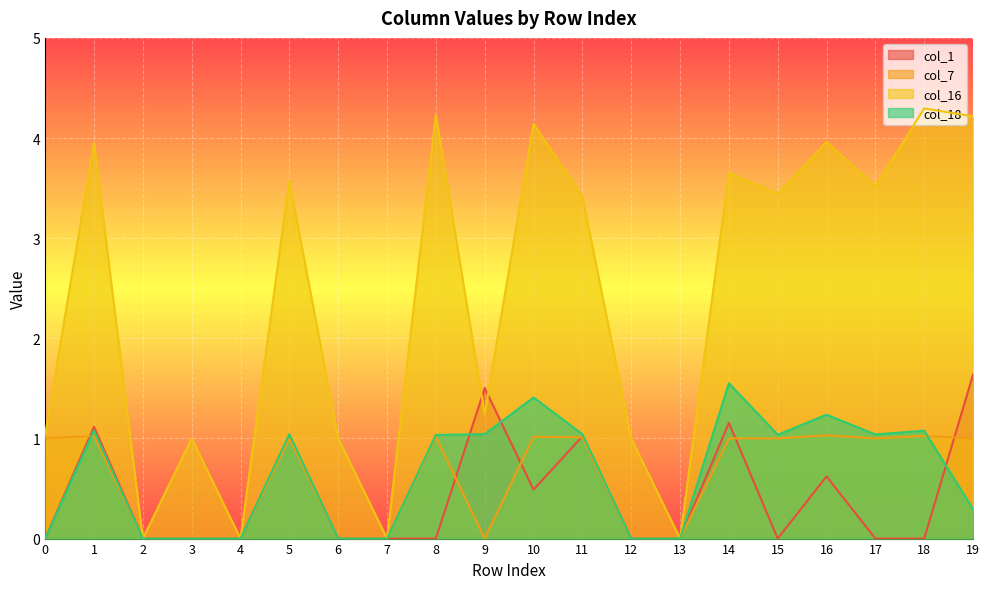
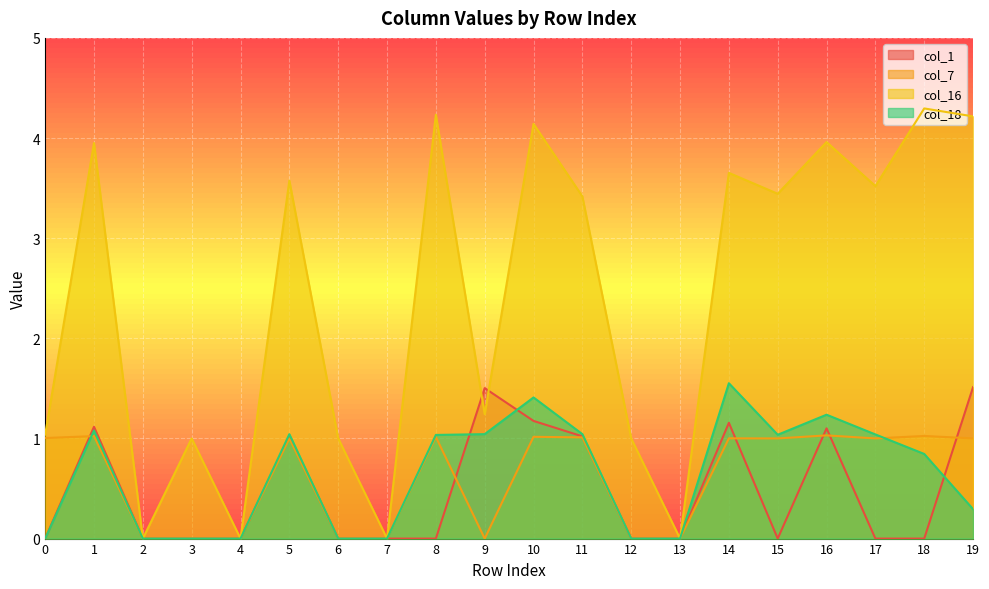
col_1, 10: 0.49 -> 1.17
col_1, 16: 0.62 -> 1.10
col_18, 18: 1.08 -> 0.85
col_1, 19: 1.64 -> 1.51
